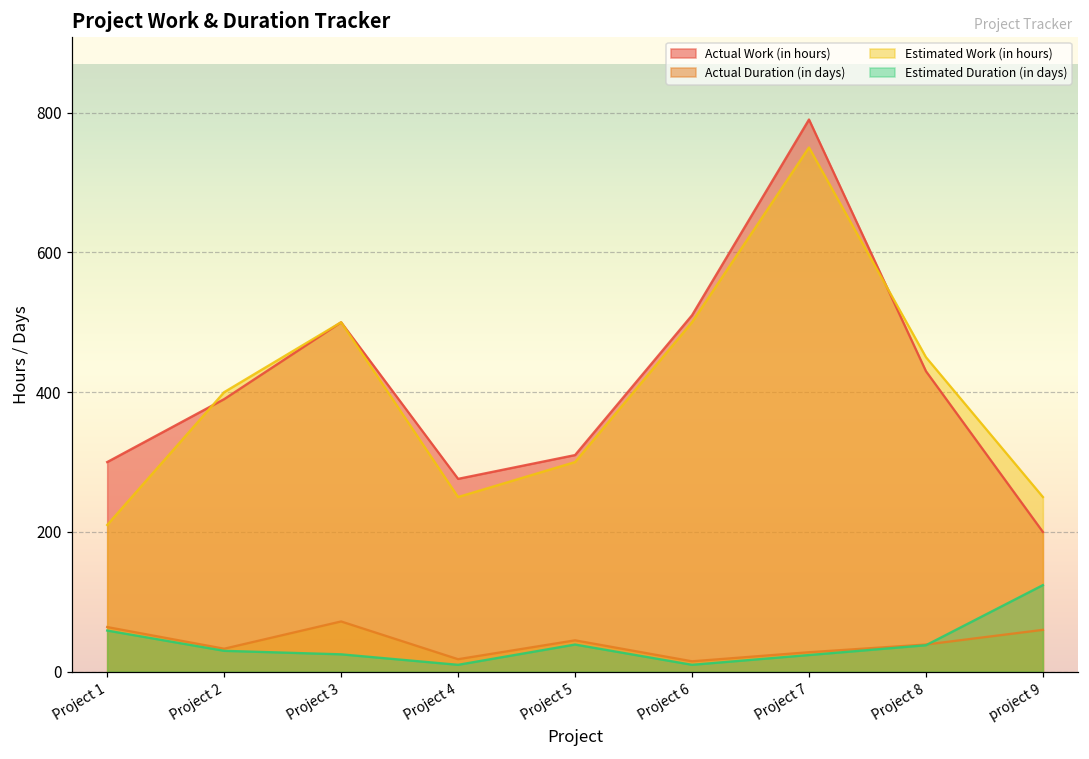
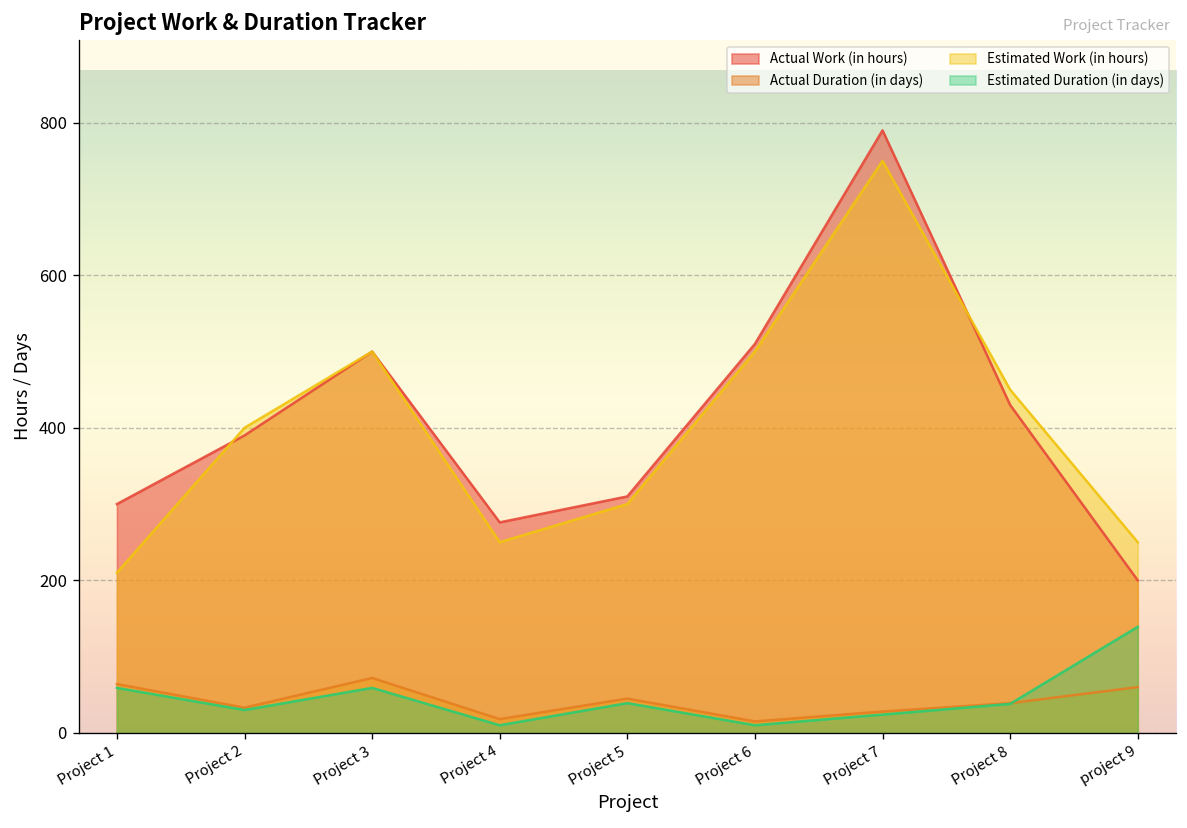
Estimated Duration (in days), Project 3: 30 -> 60
Estimated Duration (in days), project 9: 120 -> 140
